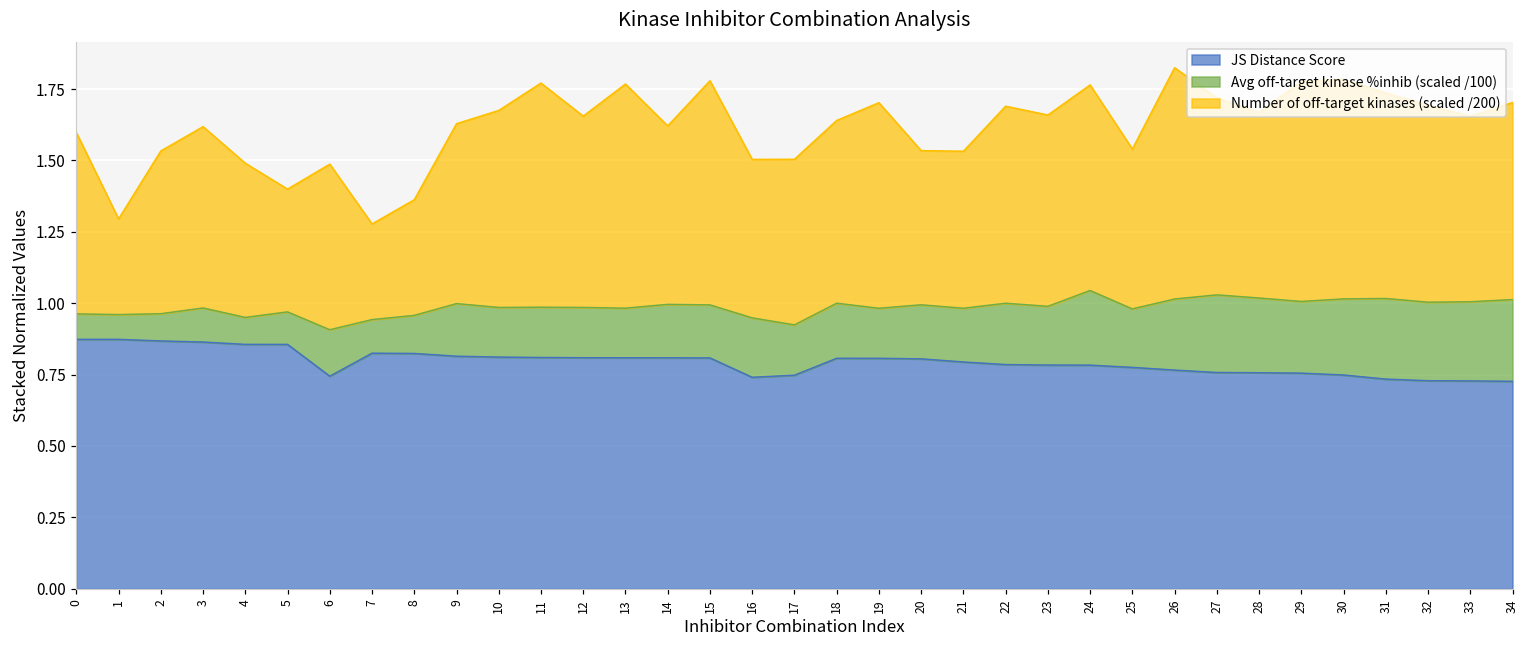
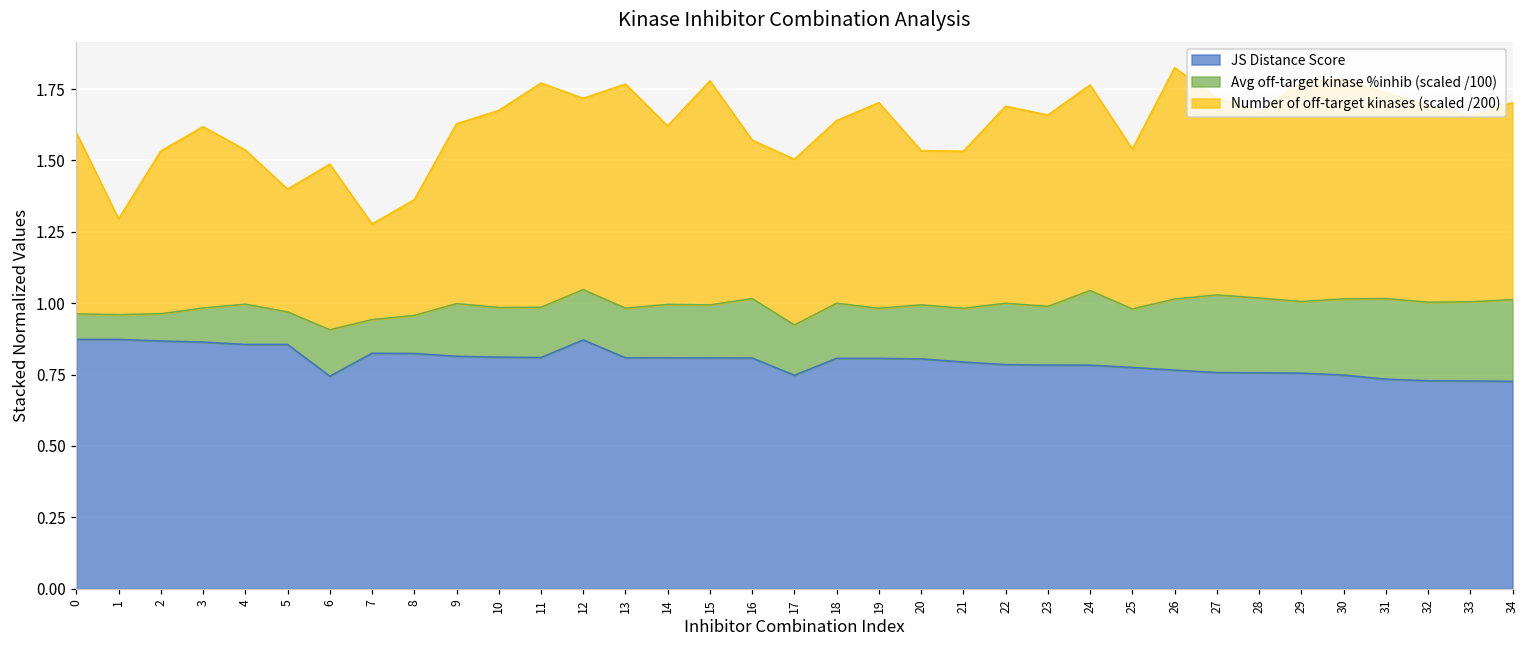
Avg off-target kinase %inhib (scaled /100), 4: 0.09 -> 0.14
JS Distance Score, 12: 0.81 -> 0.87
JS Distance Score, 16: 0.74 -> 0.81
